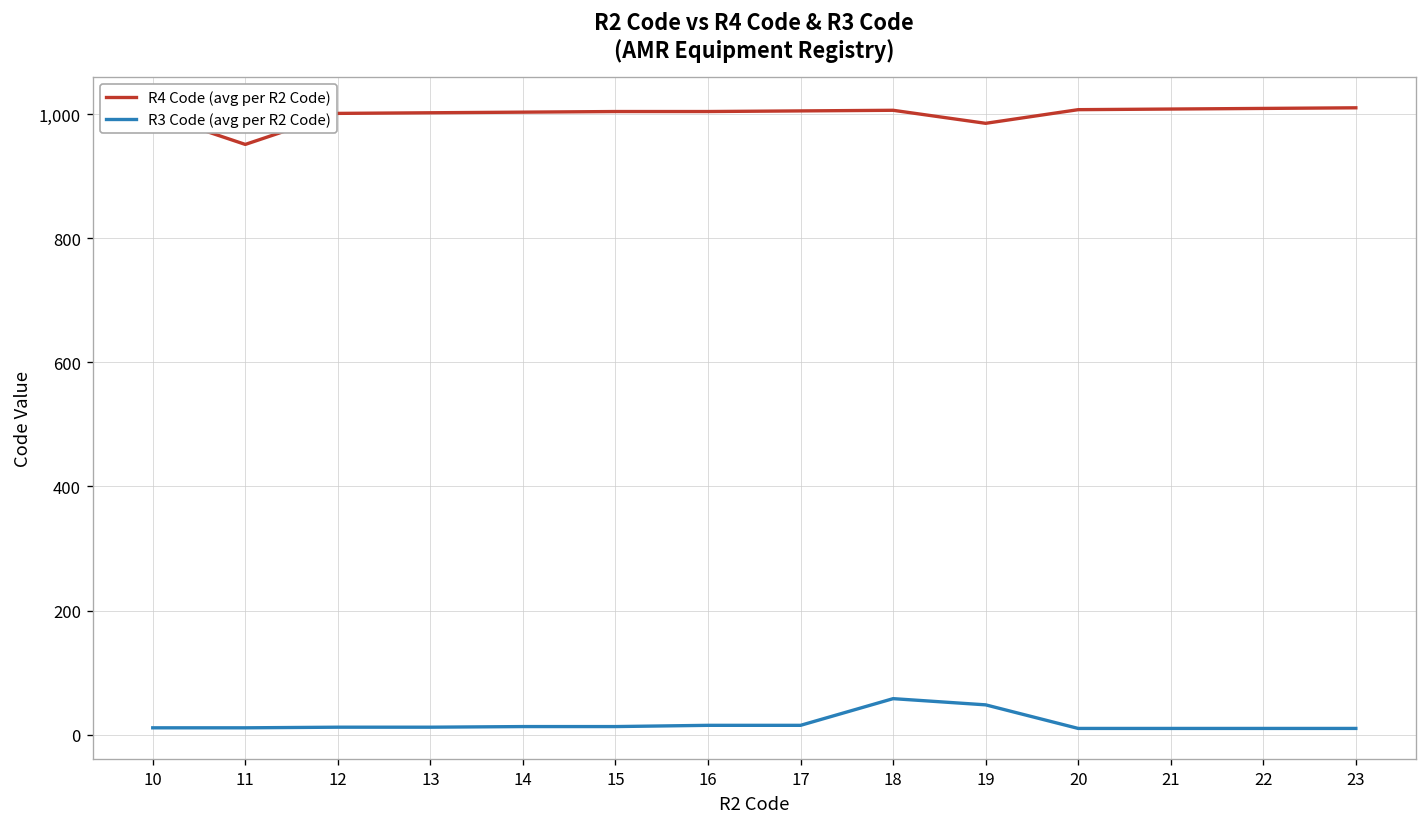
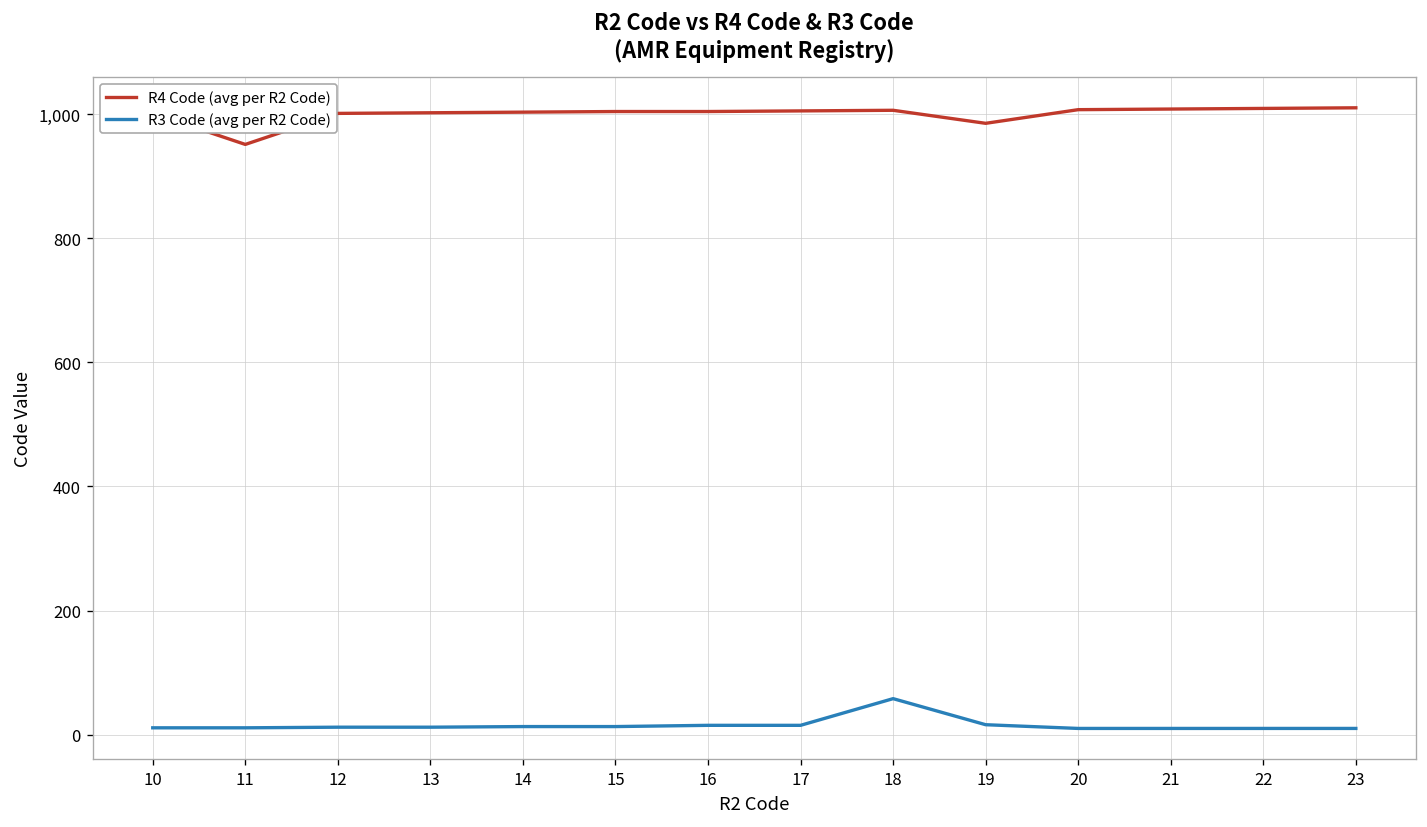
R3 Code (avg per R2 Code), 19: 50 -> 20
